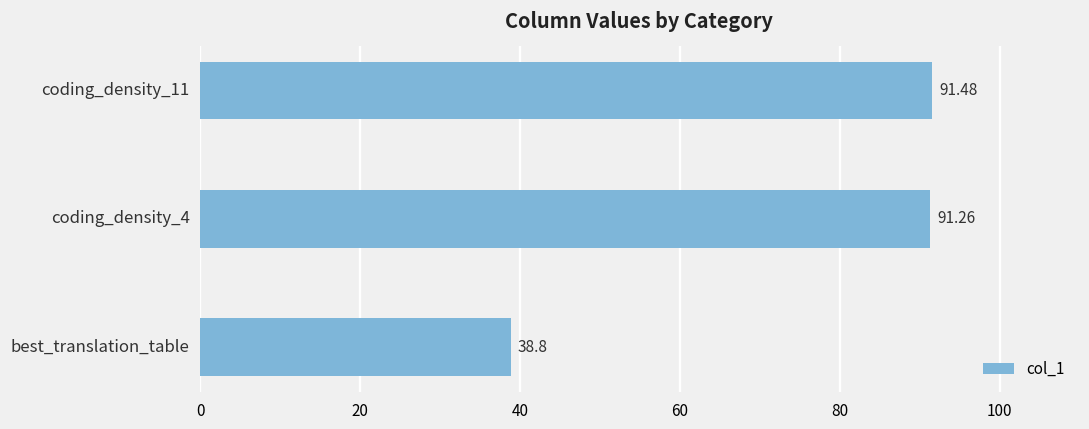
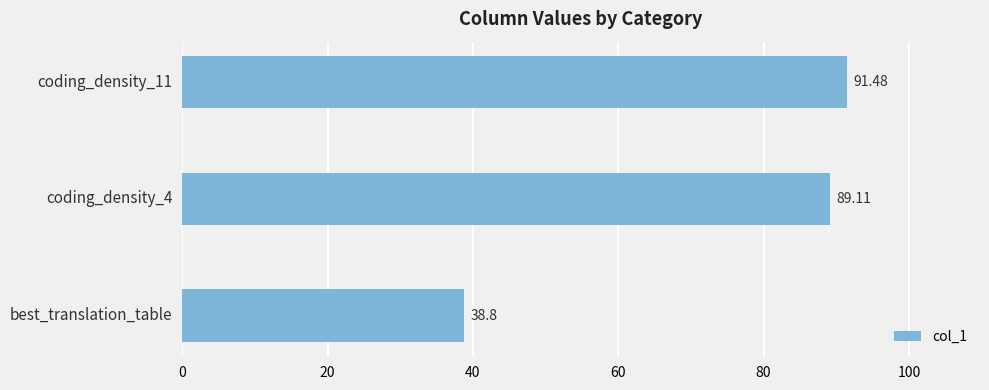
coding_density_4: 91.26 -> 89.11
